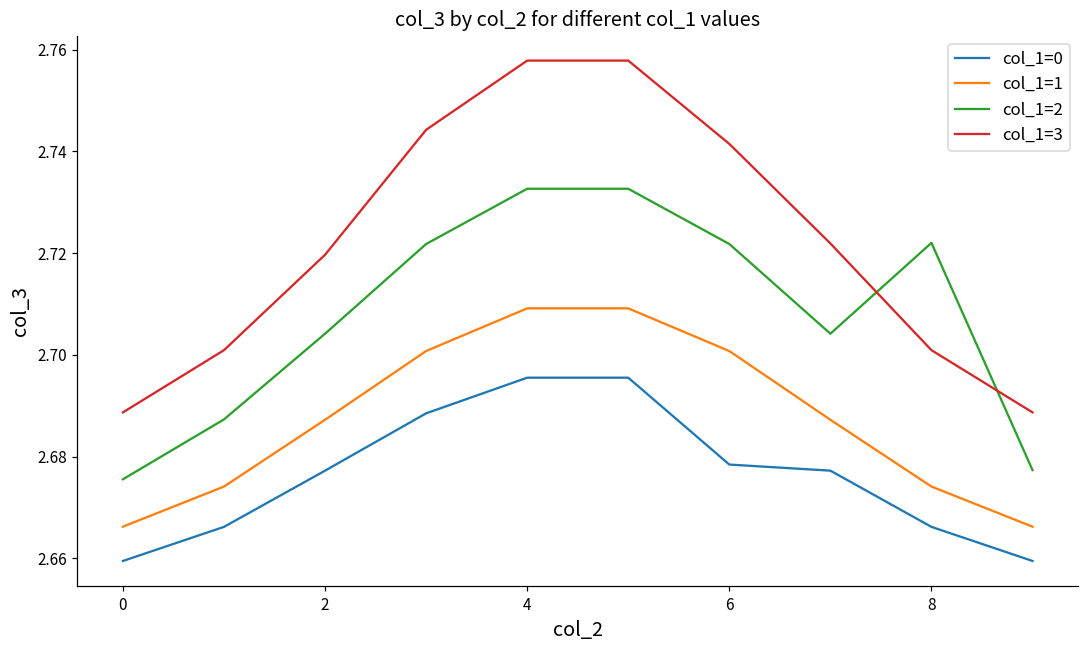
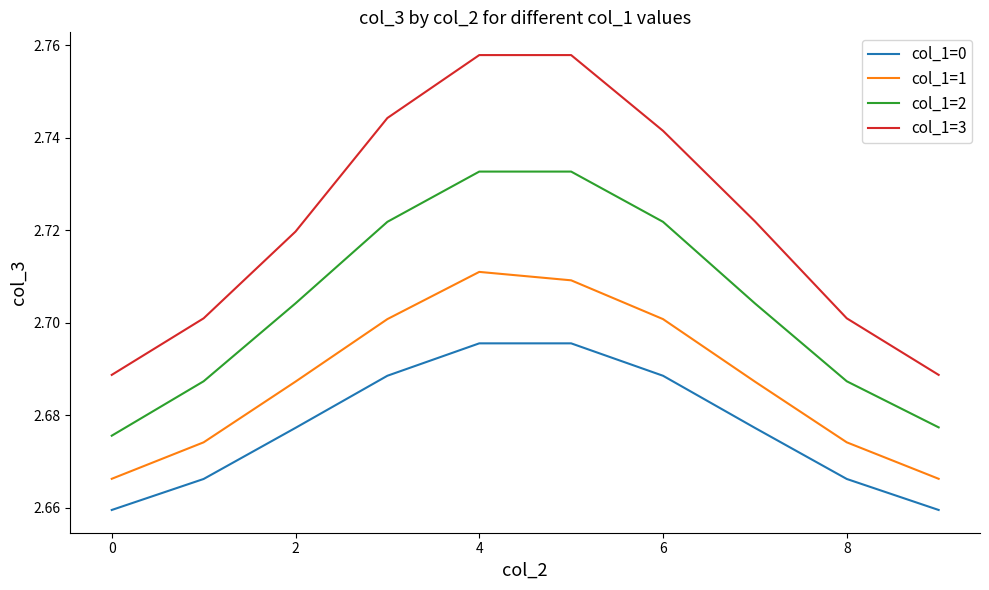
col_1=1, 4: 2.709 -> 2.711
col_1=0, 6: 2.678 -> 2.689
col_1=2, 8: 2.722 -> 2.687
